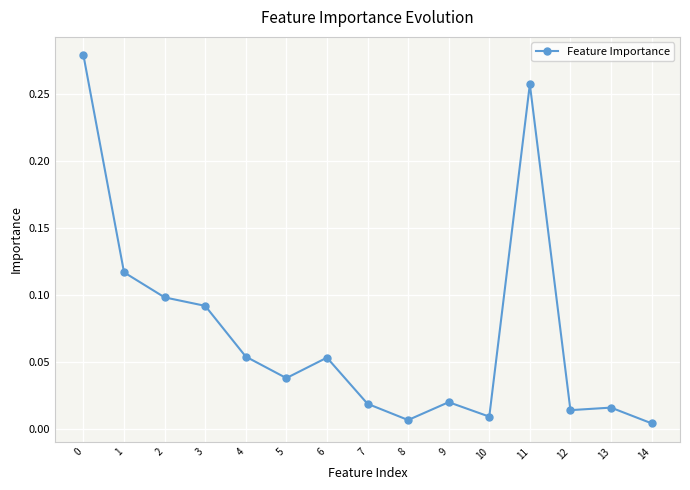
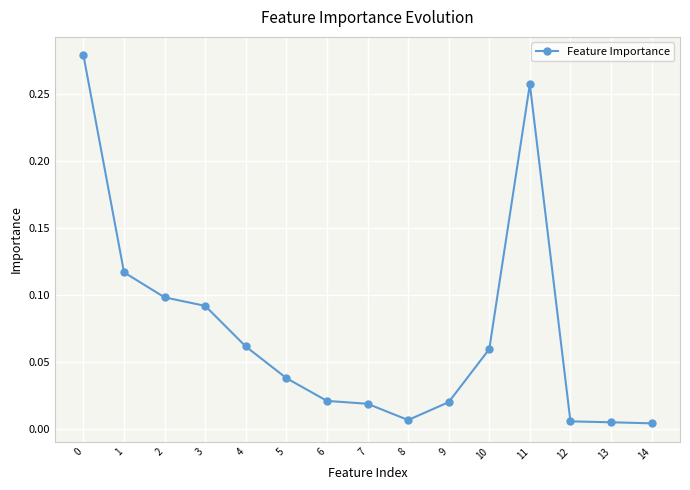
4: 0.054 -> 0.061
6: 0.053 -> 0.021
10: 0.009 -> 0.060
12: 0.014 -> 0.006
13: 0.016 -> 0.005
